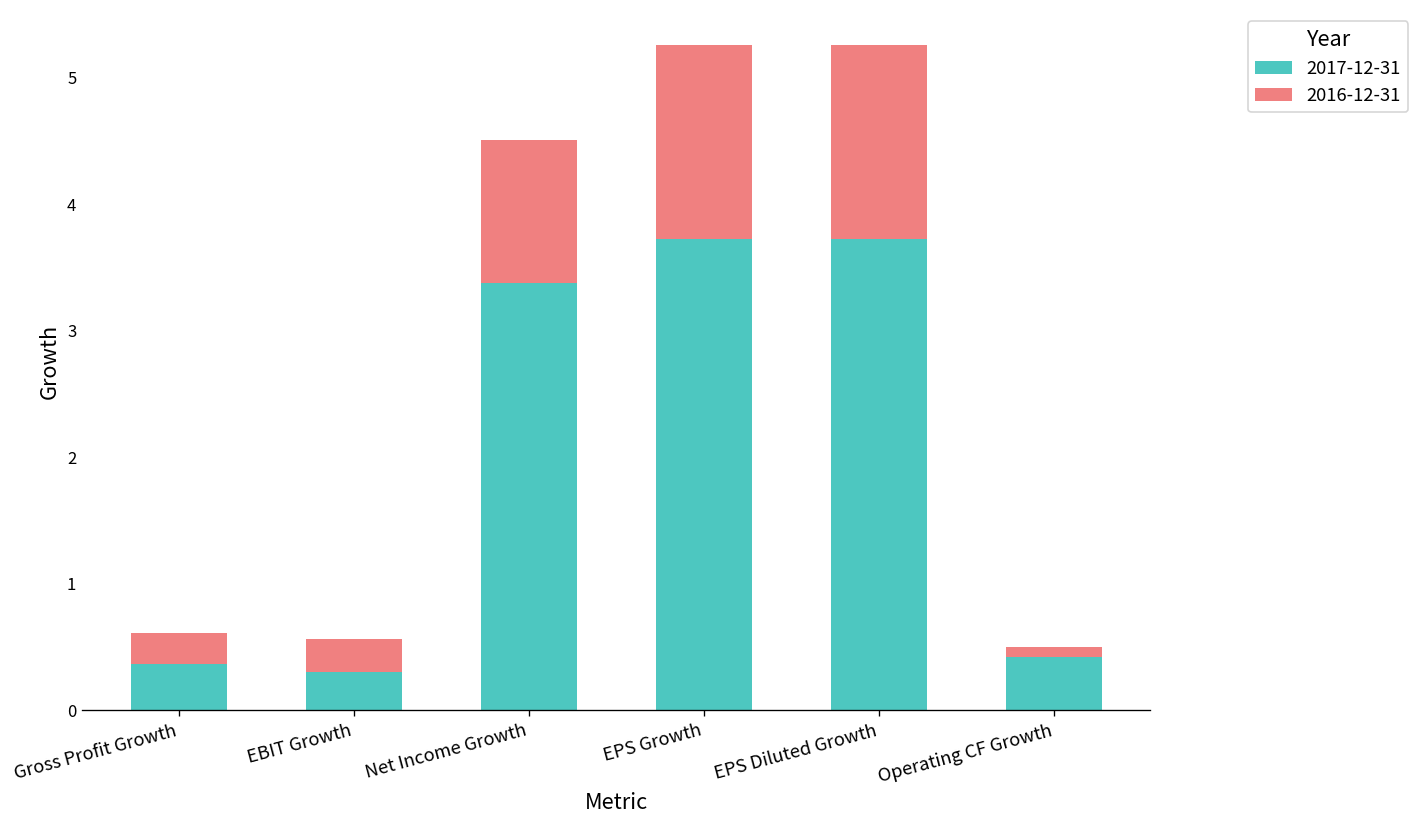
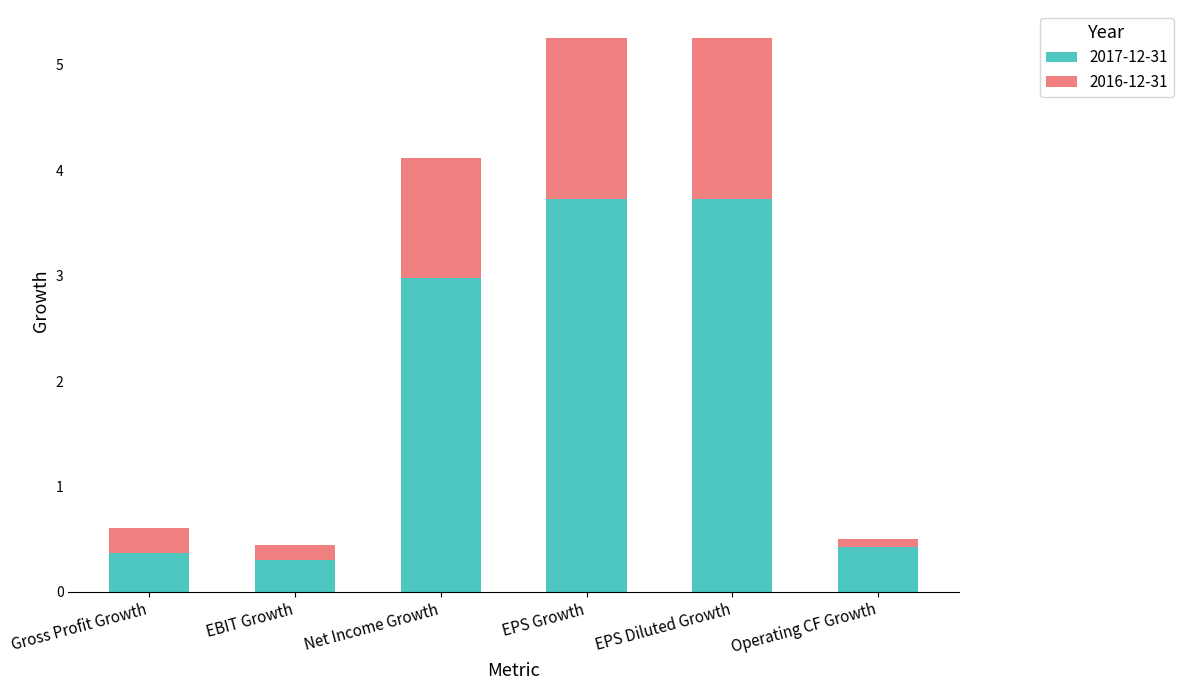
2016-12-31, EBIT Growth: 0.26 -> 0.14
2017-12-31, Net Income Growth: 3.38 -> 2.98
